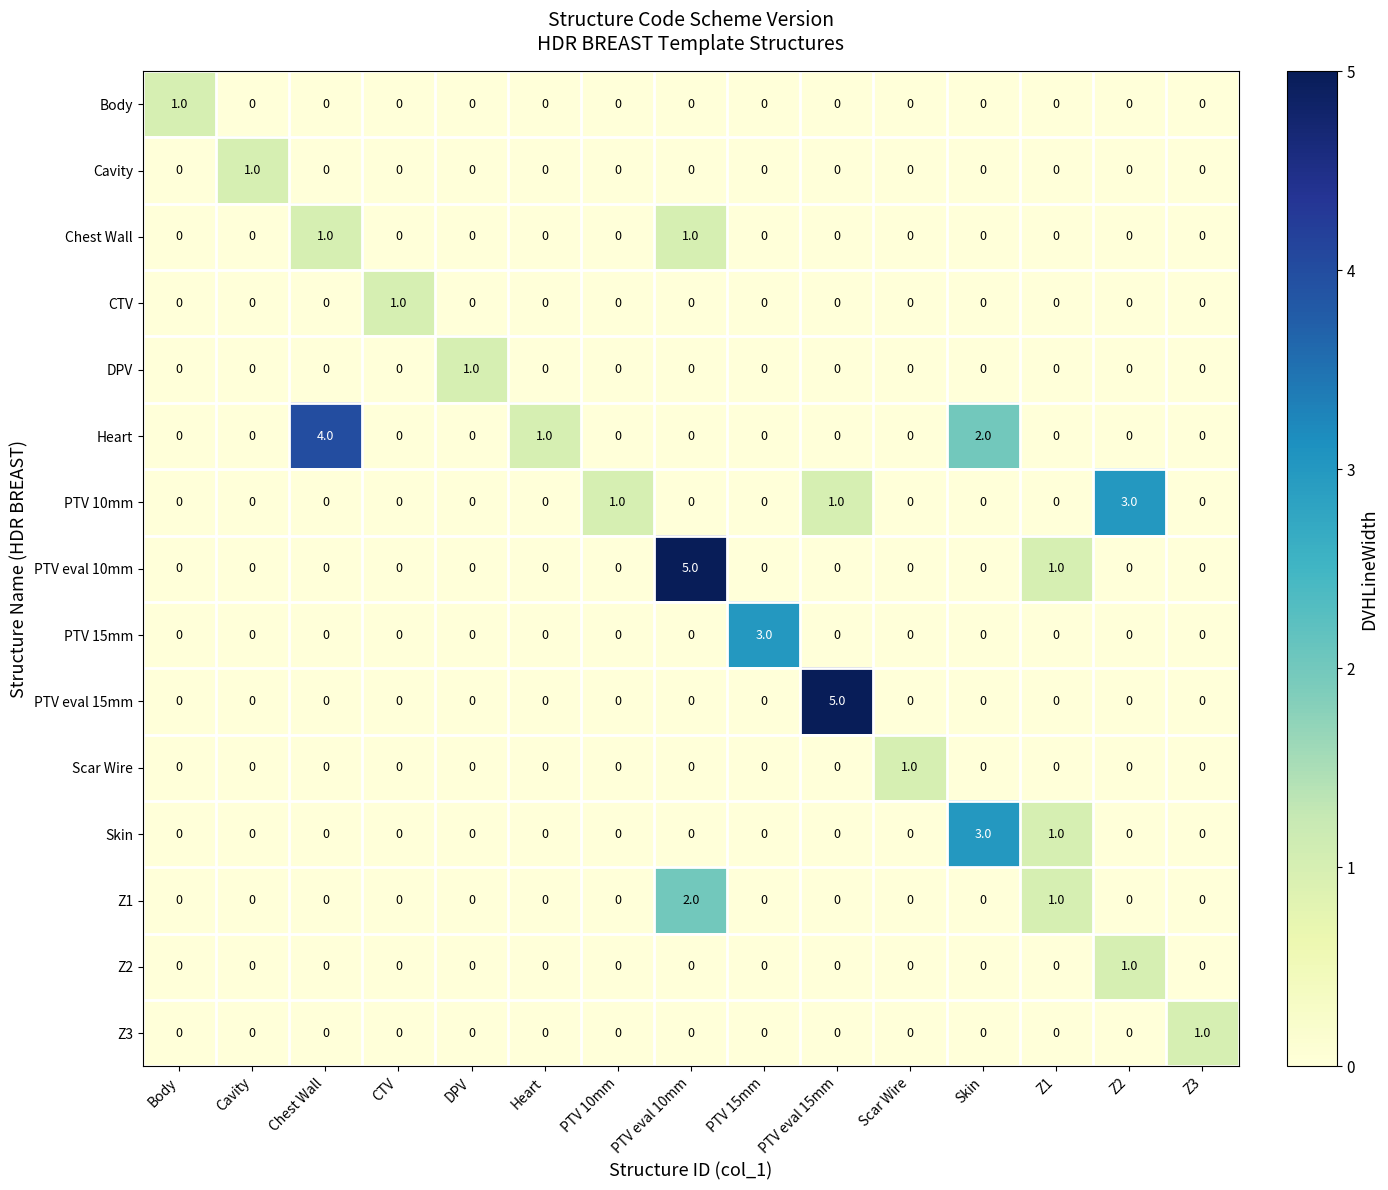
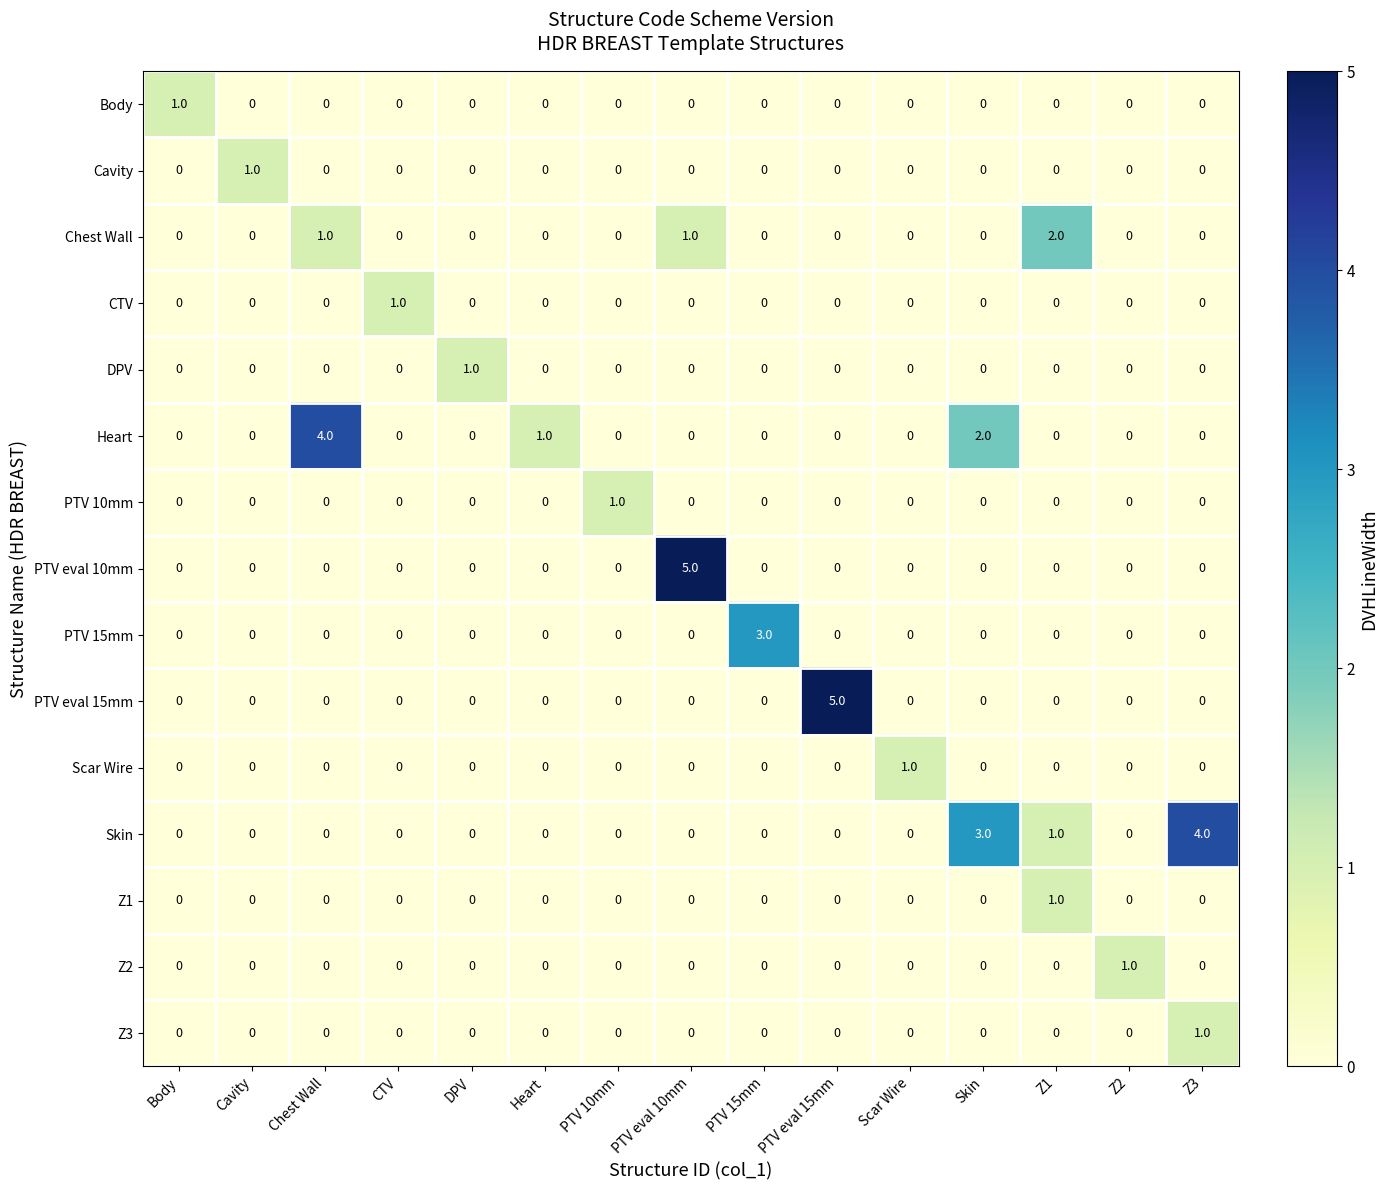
Chest Wall, Z1: 0 -> 2.0
PTV 10mm, PTV eval 15mm: 1.0 -> 0
PTV 10mm, Z2: 3.0 -> 0
PTV eval 10mm, Z1: 1.0 -> 0
Skin, Z3: 0 -> 4.0
Z1, PTV eval 10mm: 2.0 -> 0
